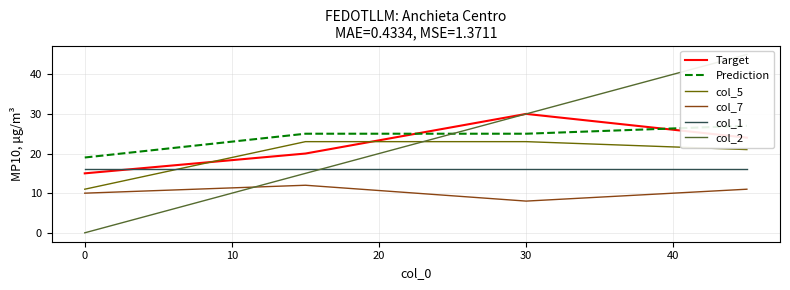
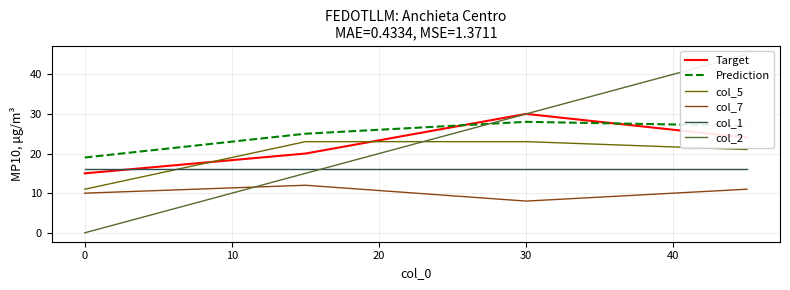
Prediction, 30: 25 -> 28
